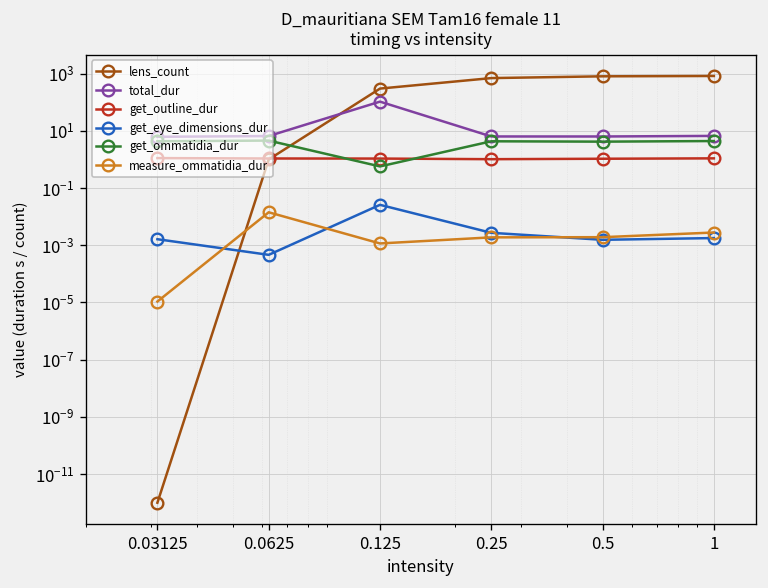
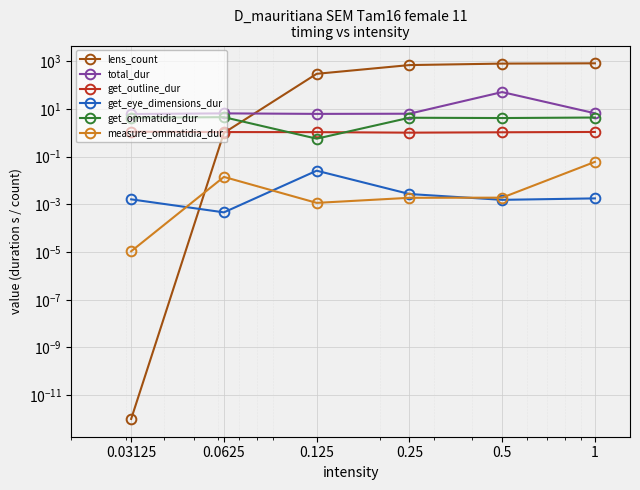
total_dur, 0.125: 100 -> 6
total_dur, 0.5: 6 -> 50
measure_ommatidia_dur, 1: 0.003 -> 0.06
